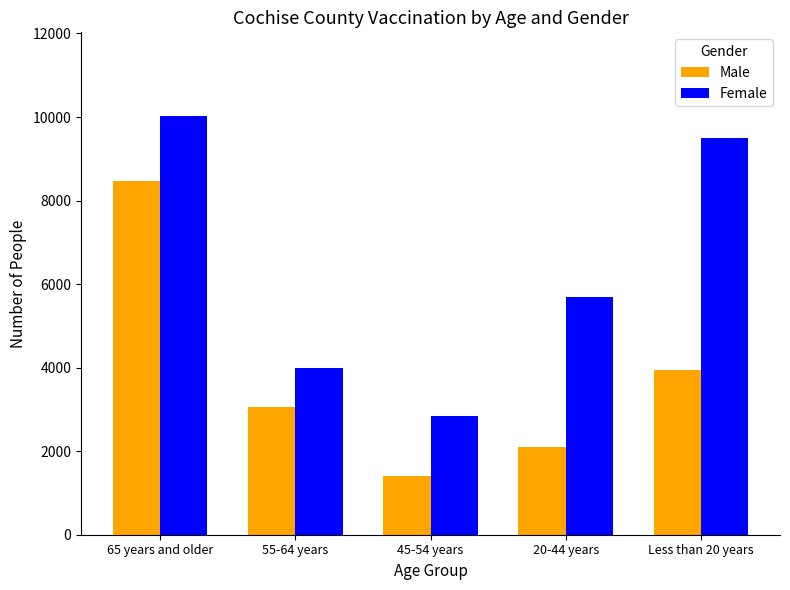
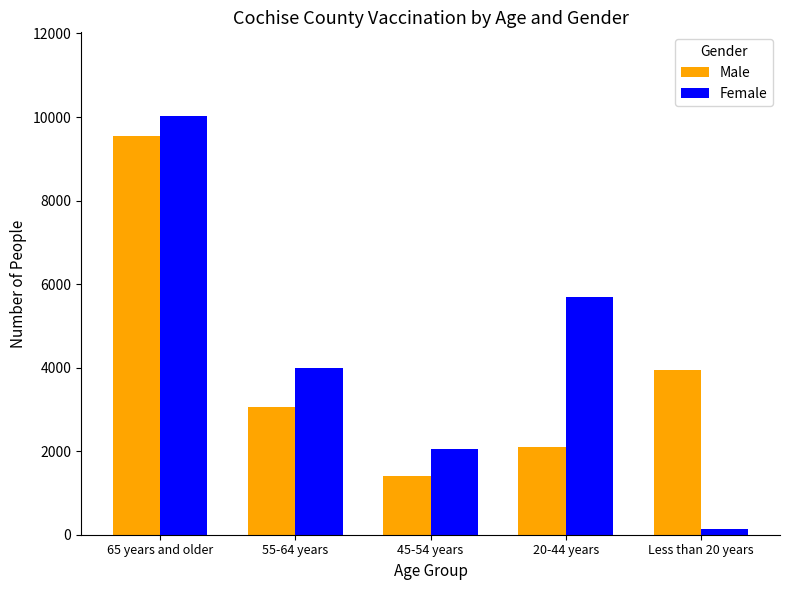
Male, 65 years and older: 8500 -> 9500
Female, 45-54 years: 2900 -> 2000
Female, Less than 20 years: 9500 -> 100
